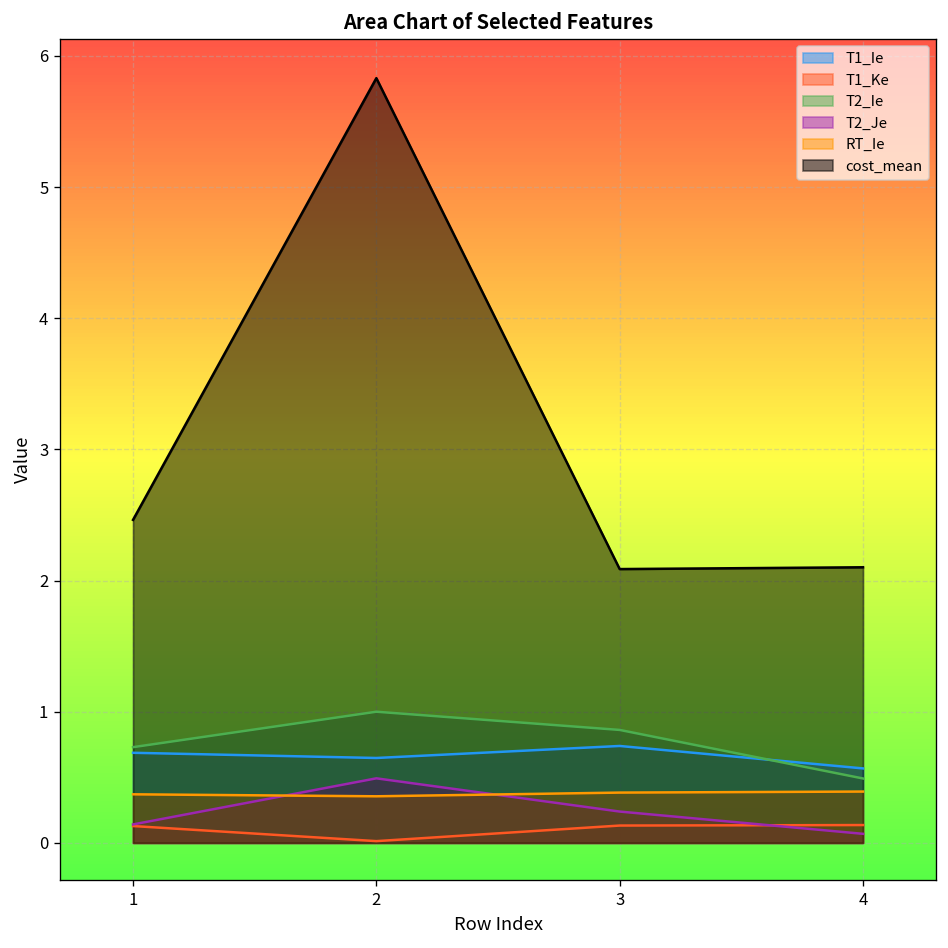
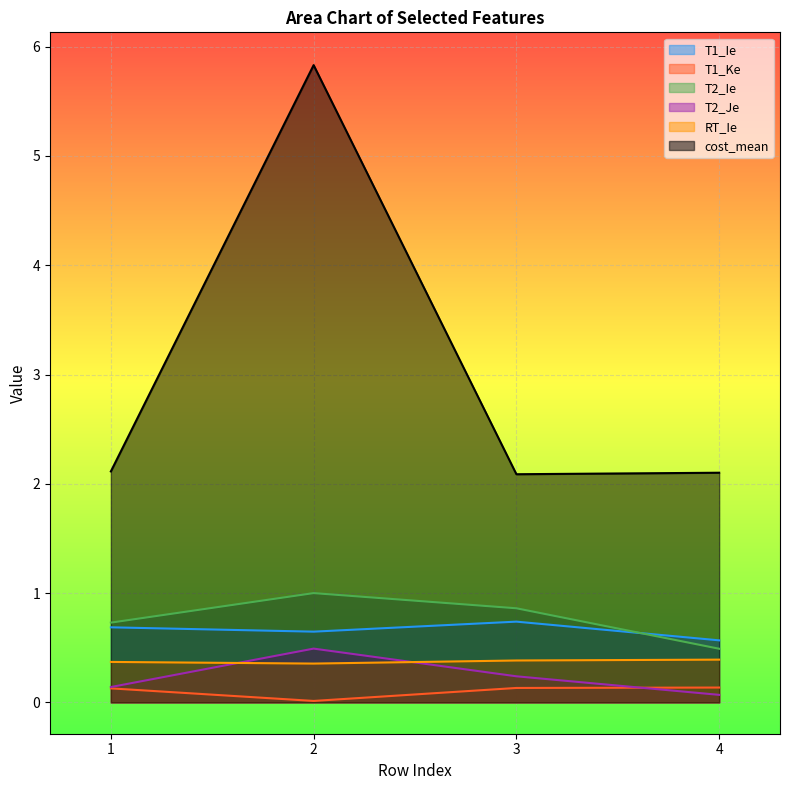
cost_mean, 1: 2.46 -> 2.11
